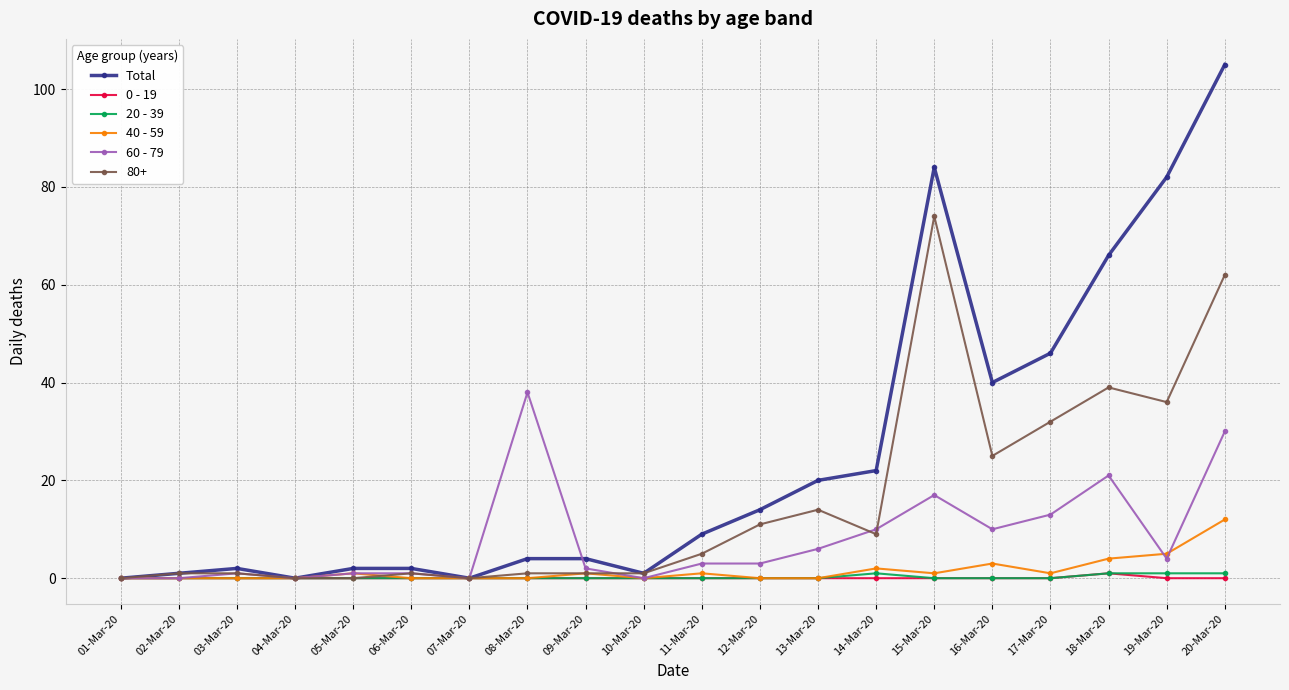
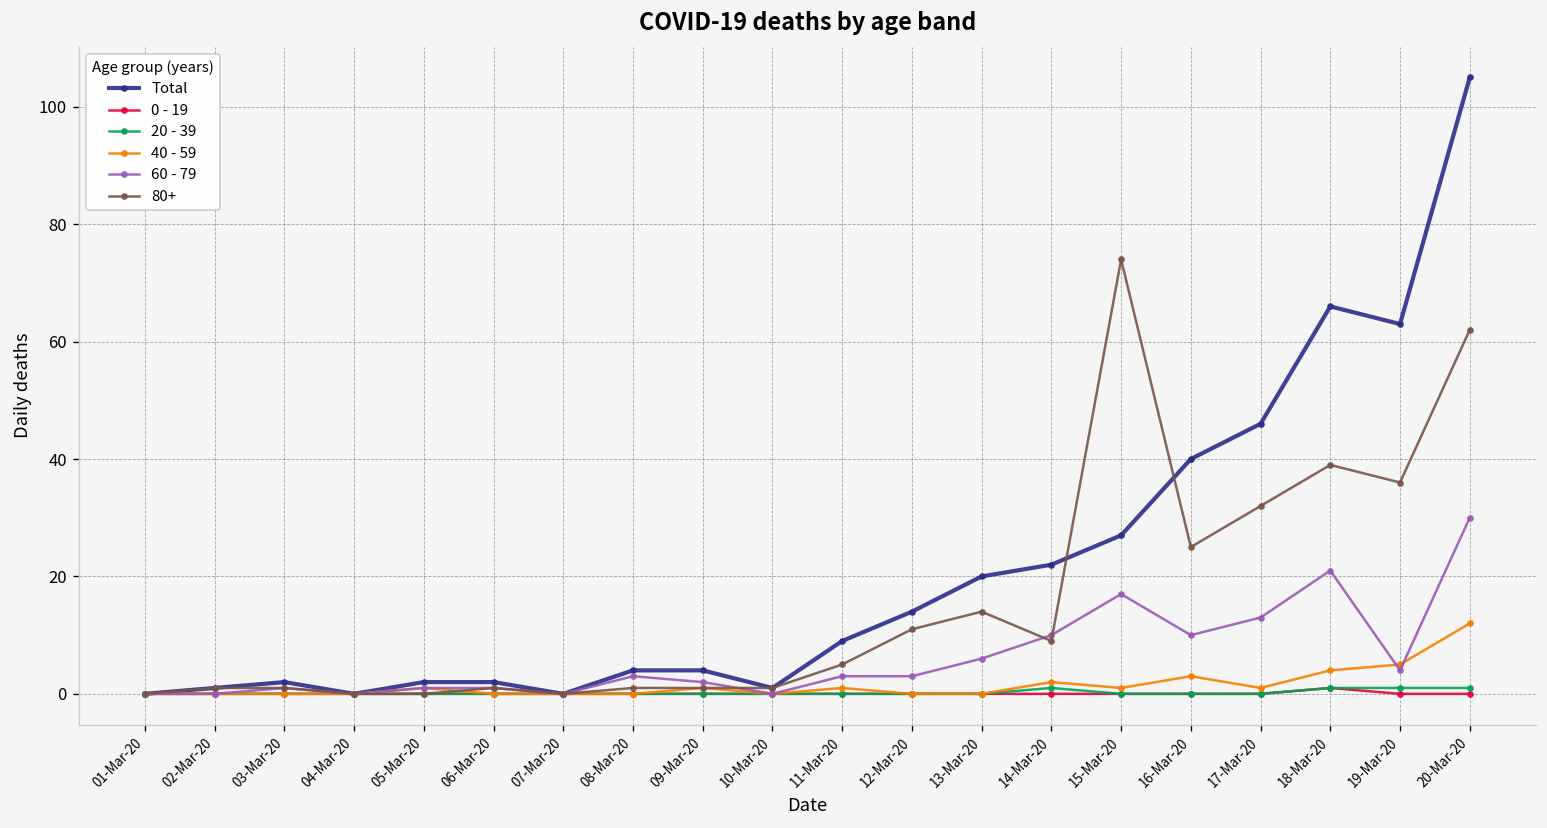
60 - 79, 08-Mar-20: 38 -> 3
Total, 15-Mar-20: 84 -> 27
Total, 19-Mar-20: 82 -> 63
